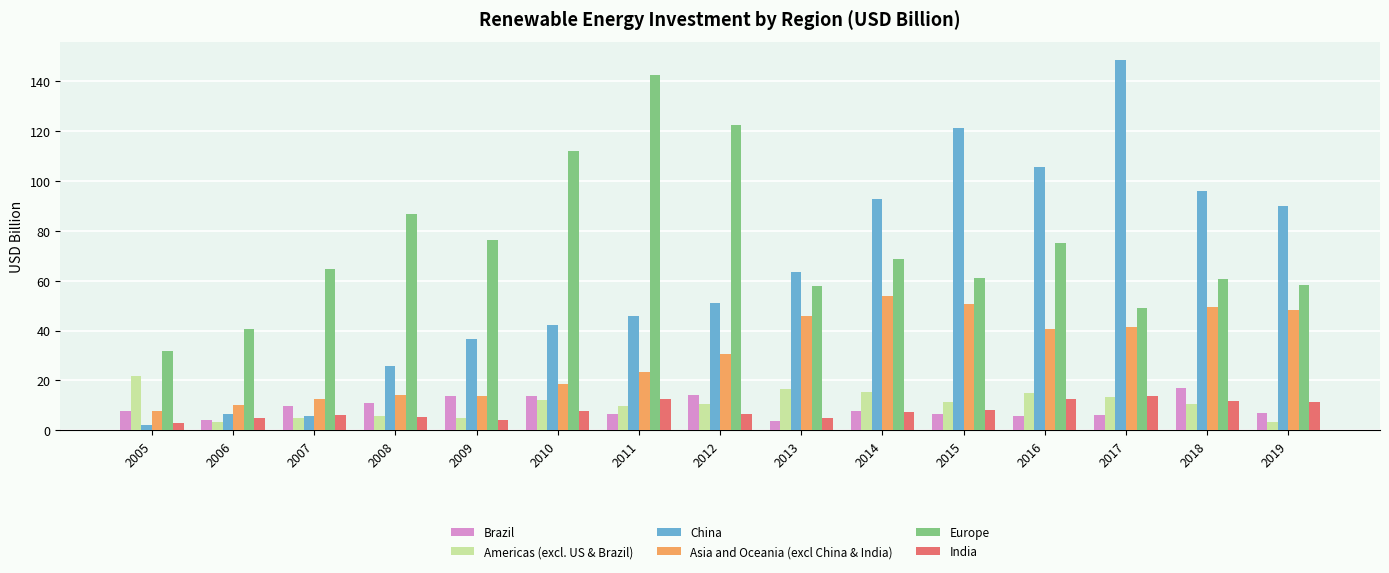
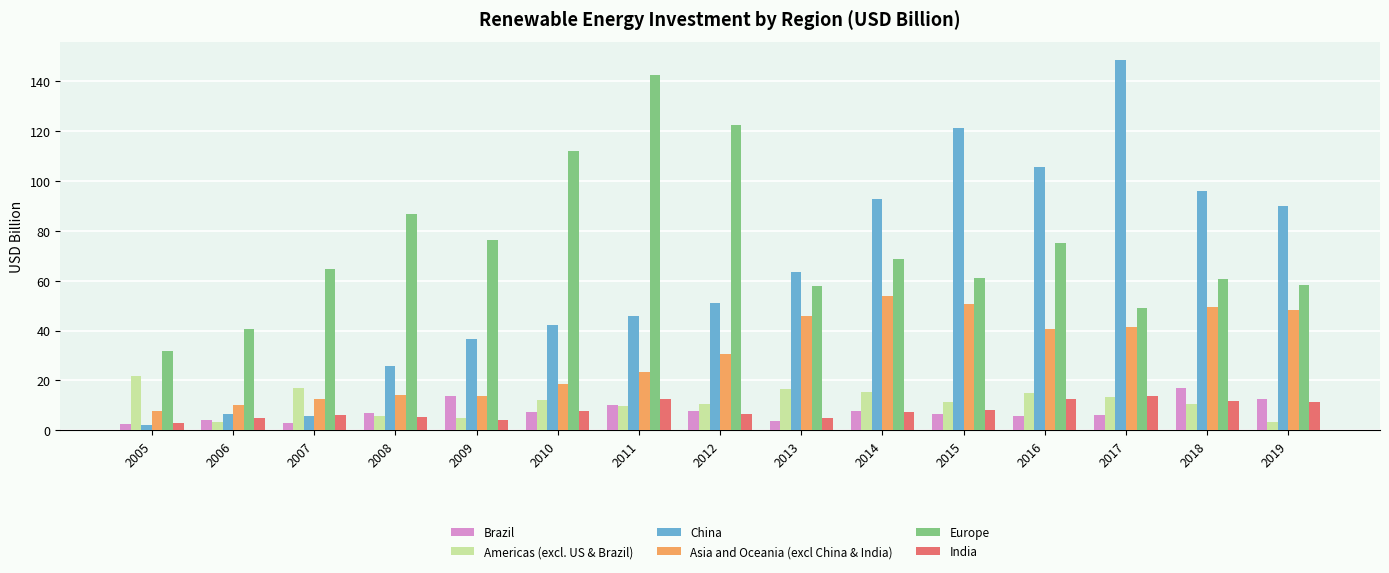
Brazil, 2005: 8 -> 2
Brazil, 2007: 10 -> 3
Americas (excl. US & Brazil), 2007: 5 -> 17
Brazil, 2008: 11 -> 7
Brazil, 2010: 14 -> 7
Brazil, 2011: 7 -> 10
Brazil, 2012: 14 -> 8
Brazil, 2019: 7 -> 13
